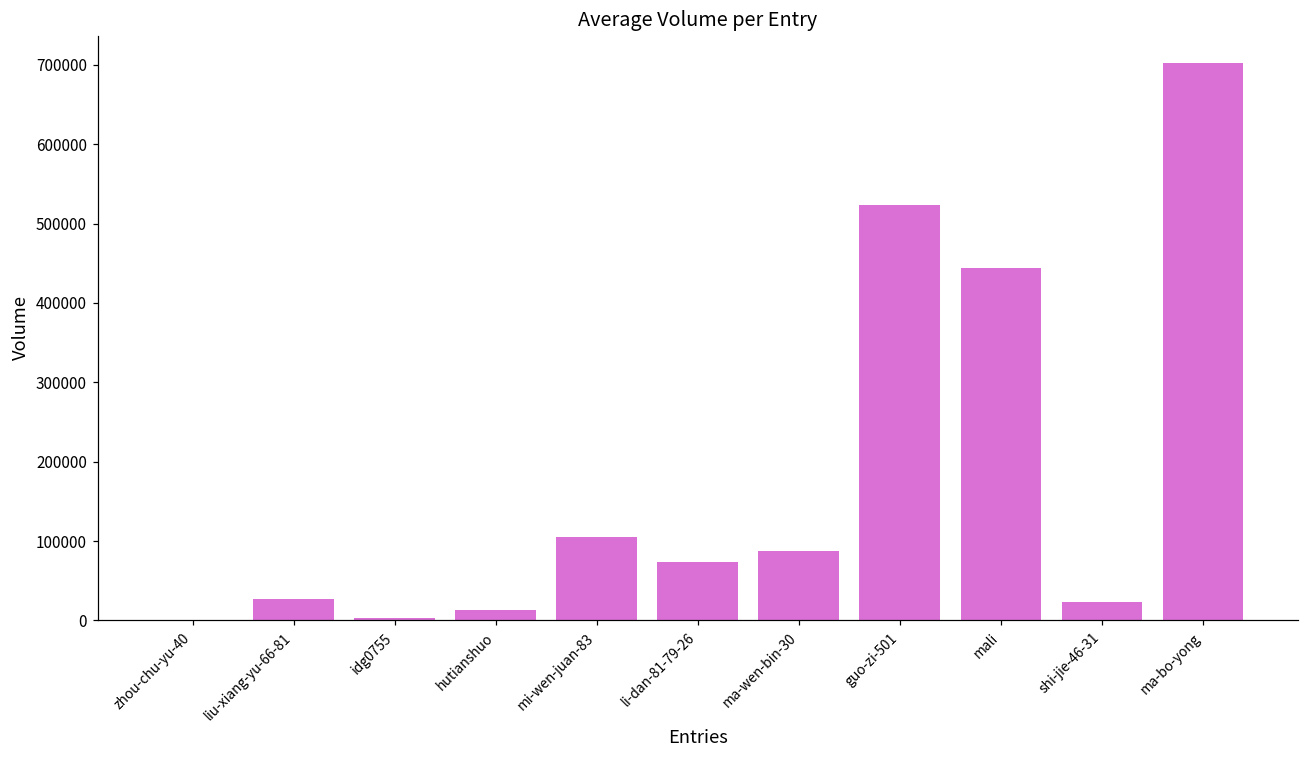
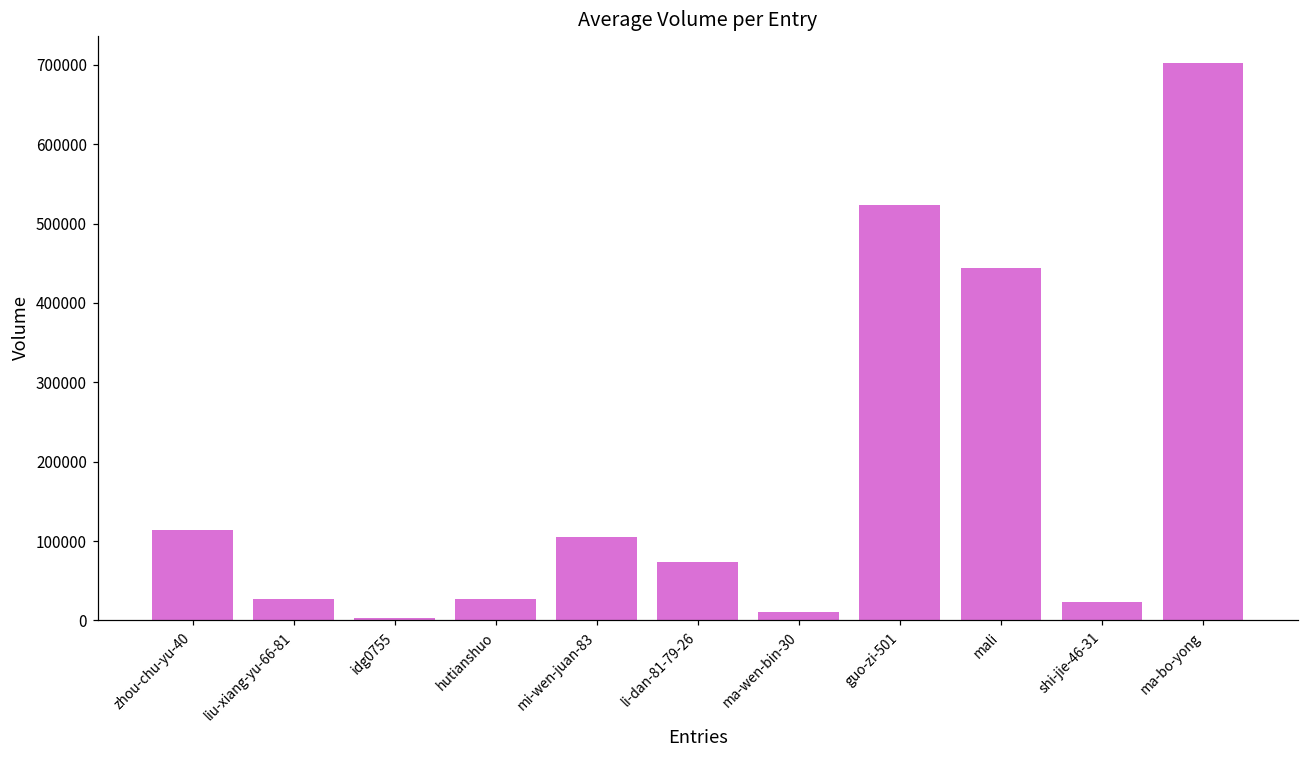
zhou-chu-yu-40: 0 -> 110000
hutianshuo: 10000 -> 30000
ma-wen-bin-30: 90000 -> 10000
